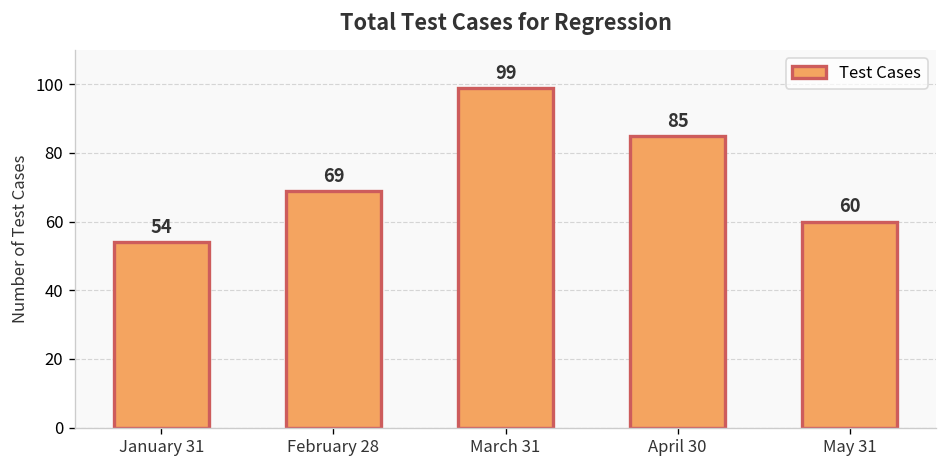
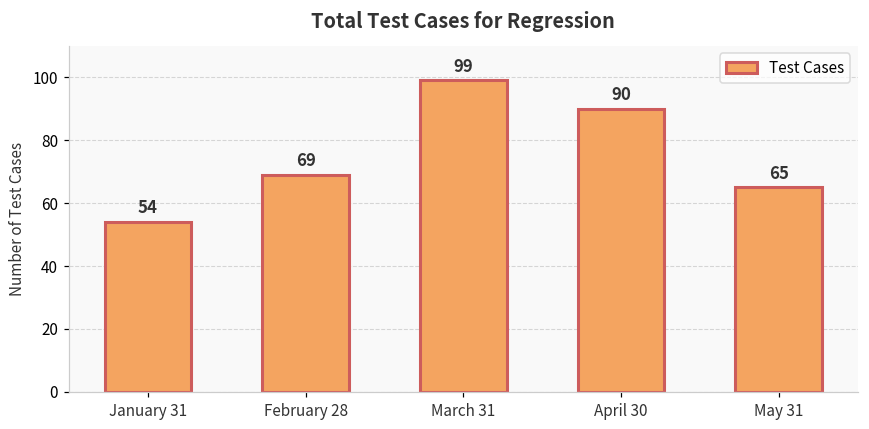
April 30: 85 -> 90
May 31: 60 -> 65
